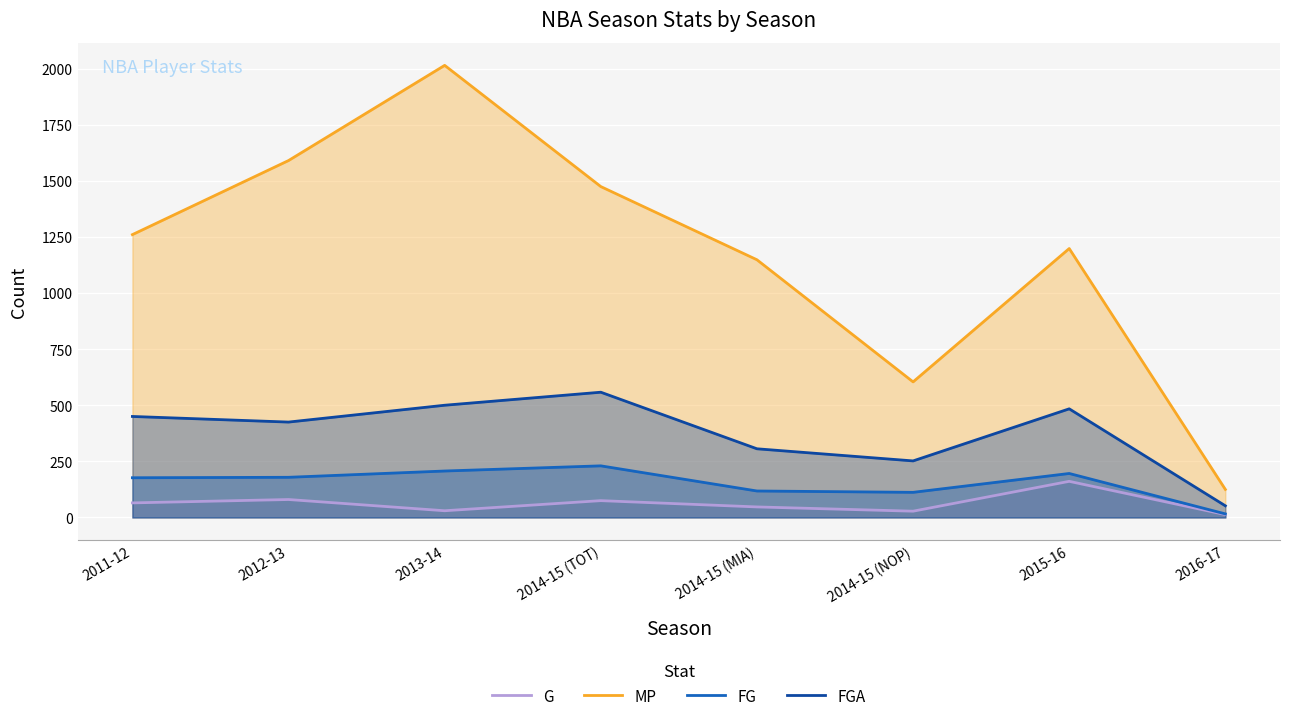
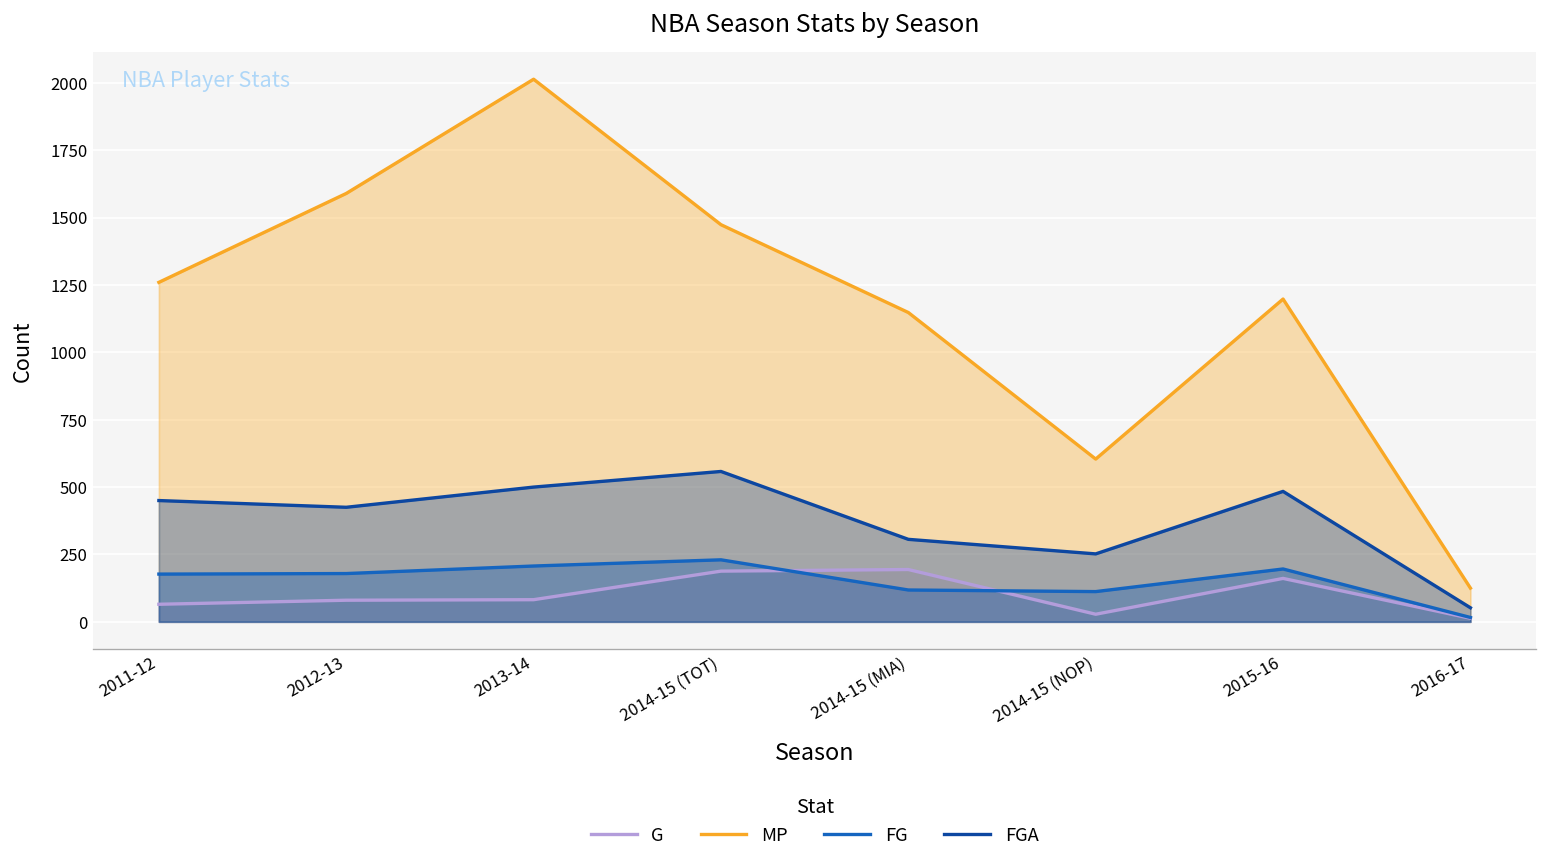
G, 2013-14: 30 -> 80
G, 2014-15 (TOT): 80 -> 190
G, 2014-15 (MIA): 50 -> 190
